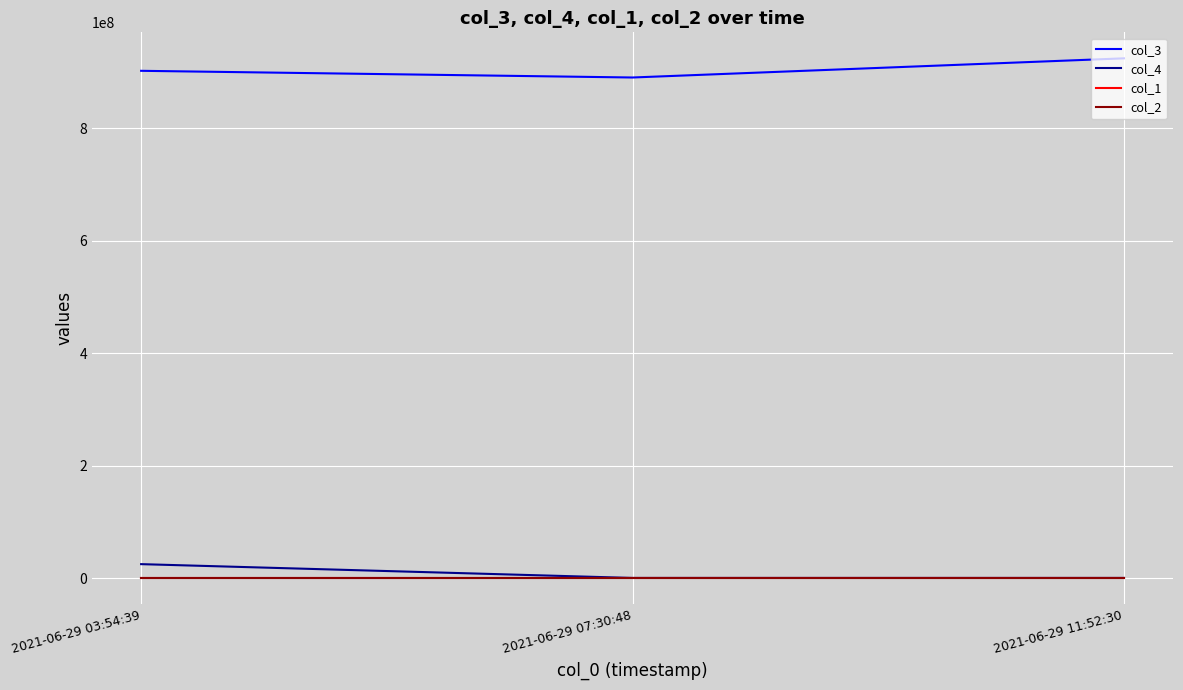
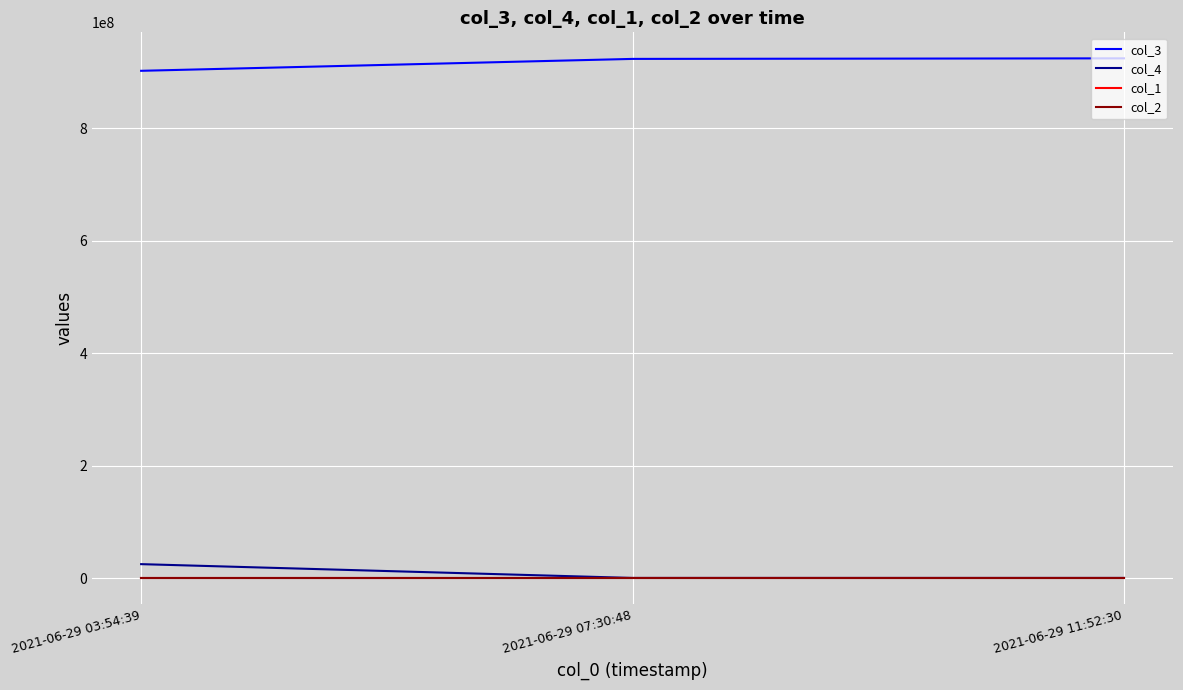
col_3, 2021-06-29 07:30:48: 890000000 -> 920000000
